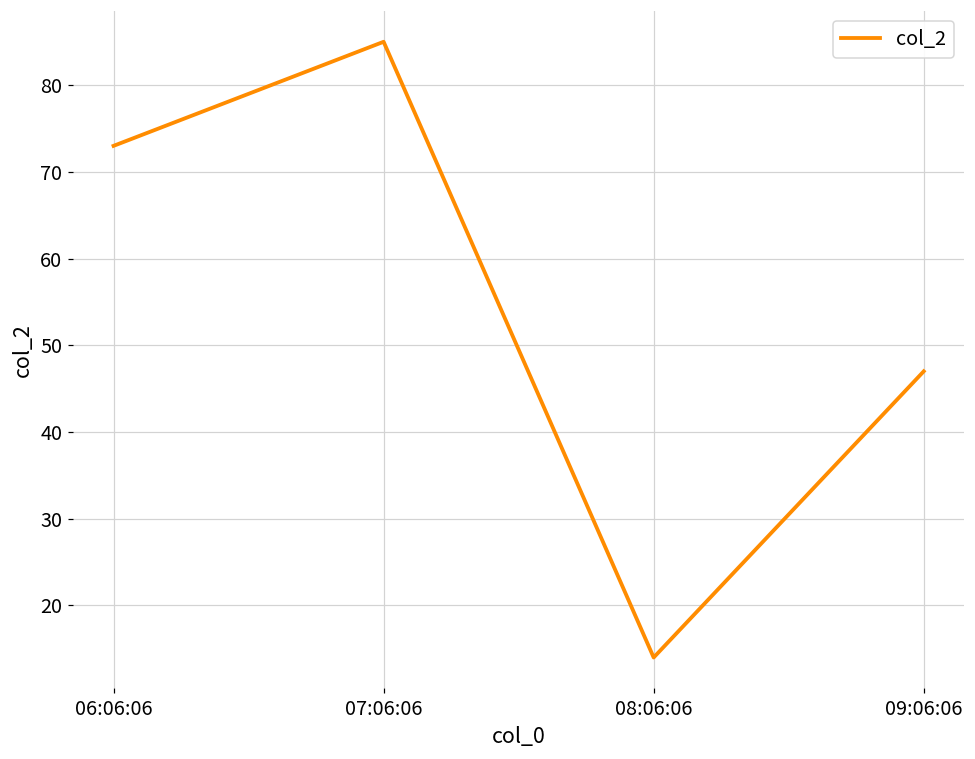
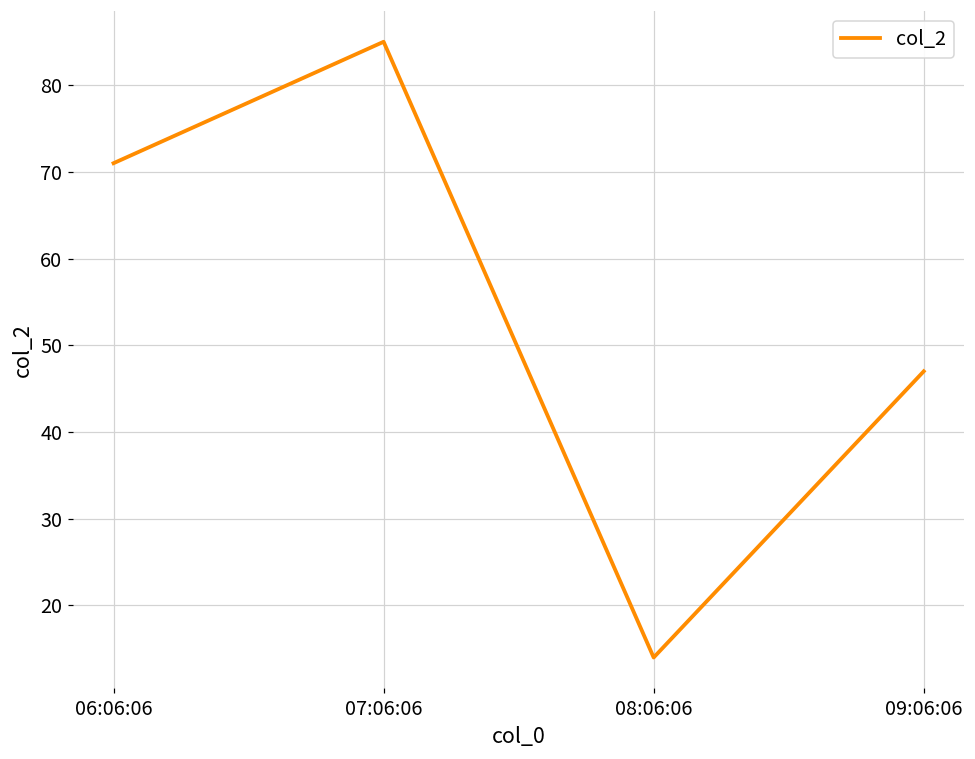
06:06:06: 73 -> 71
